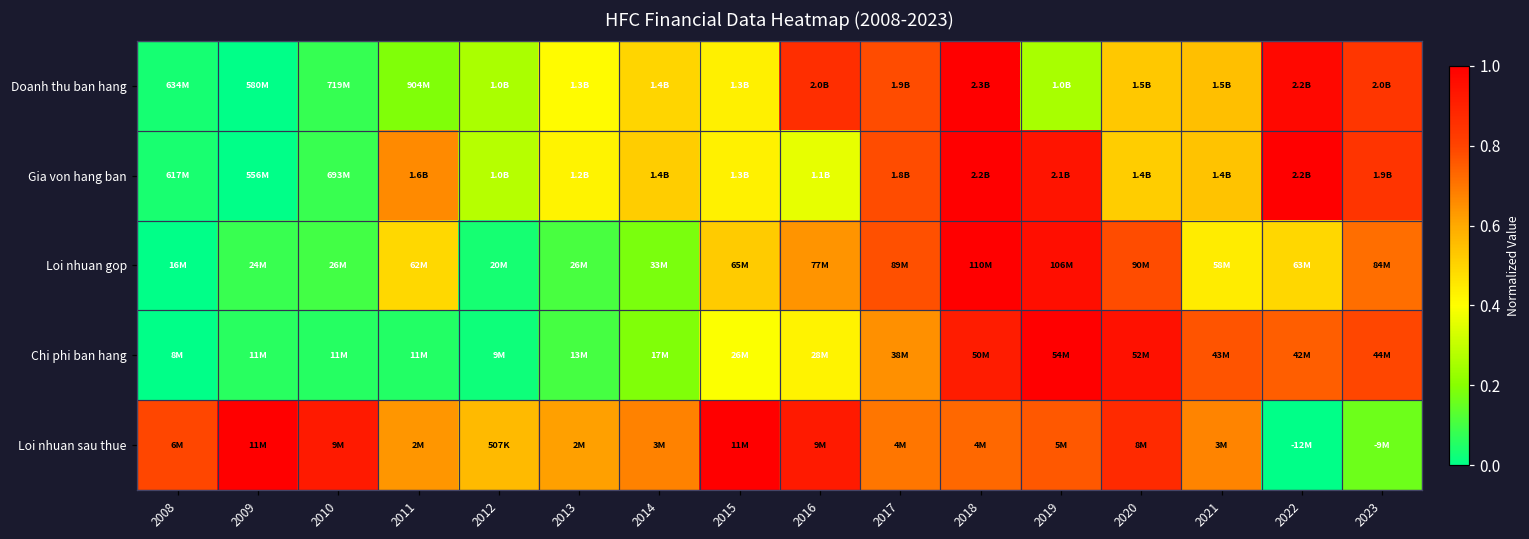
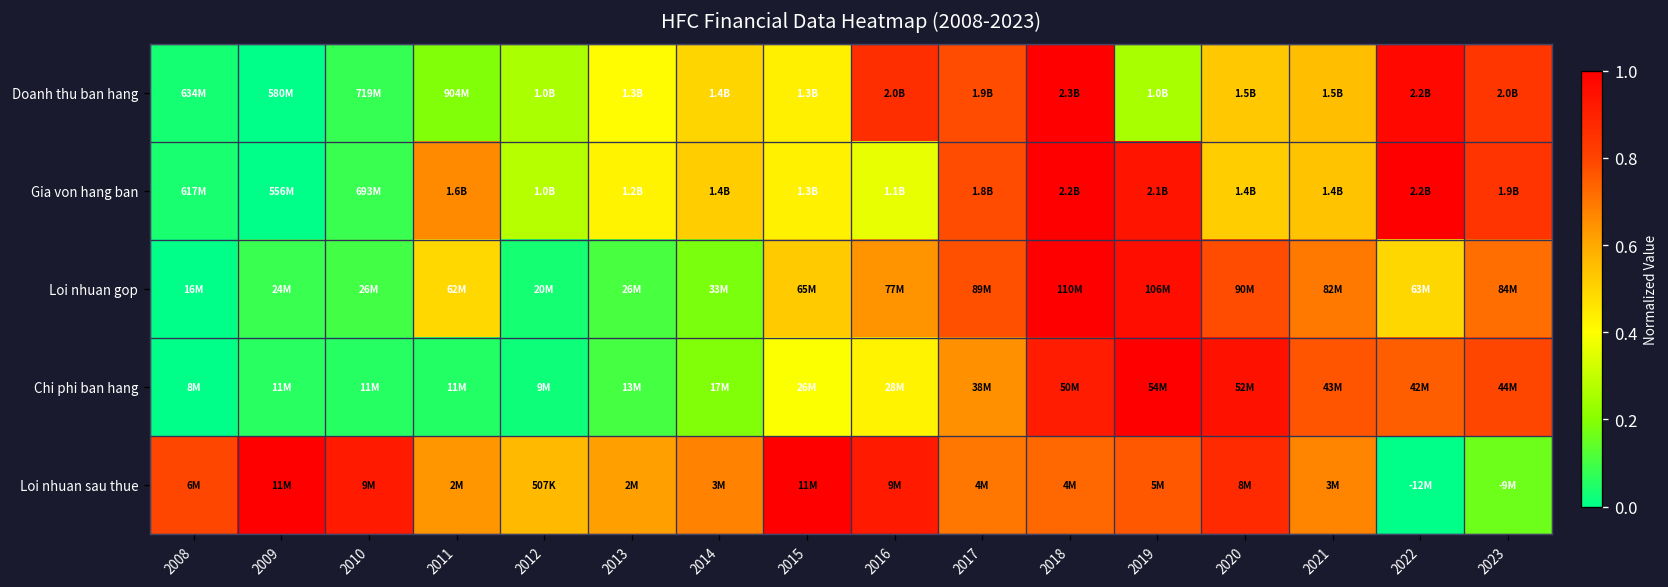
Loi nhuan gop, 2021: 58M -> 82M
